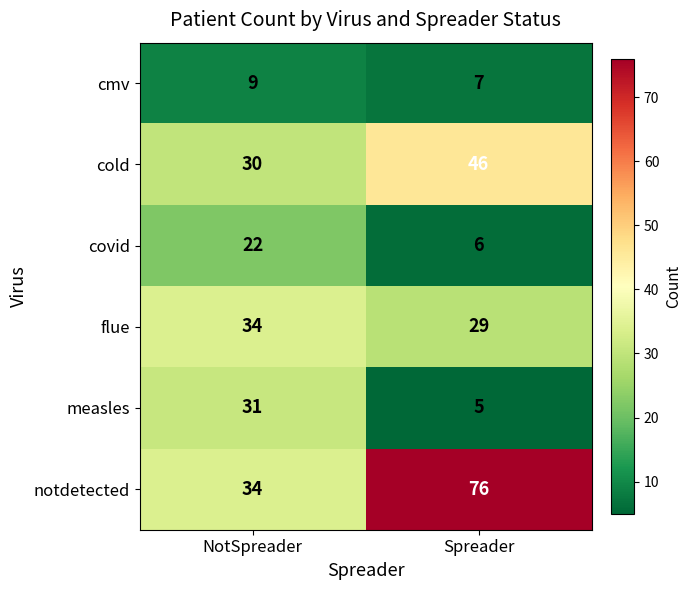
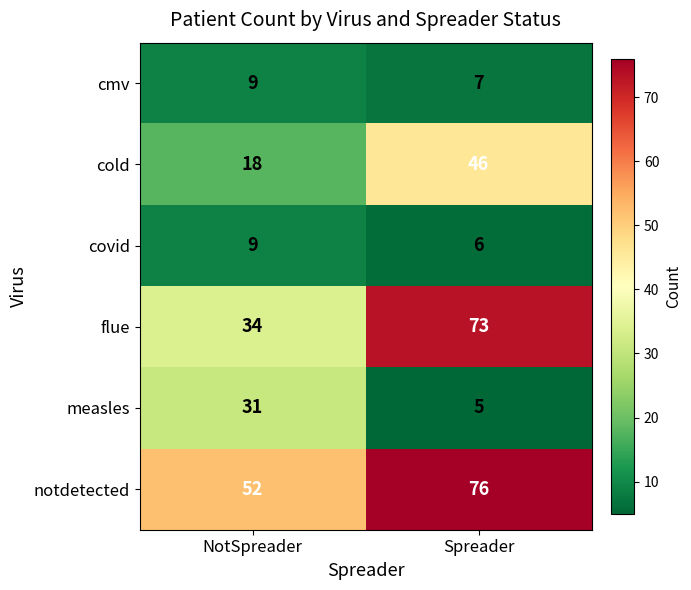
cold, NotSpreader: 30 -> 18
covid, NotSpreader: 22 -> 9
flue, Spreader: 29 -> 73
notdetected, NotSpreader: 34 -> 52
